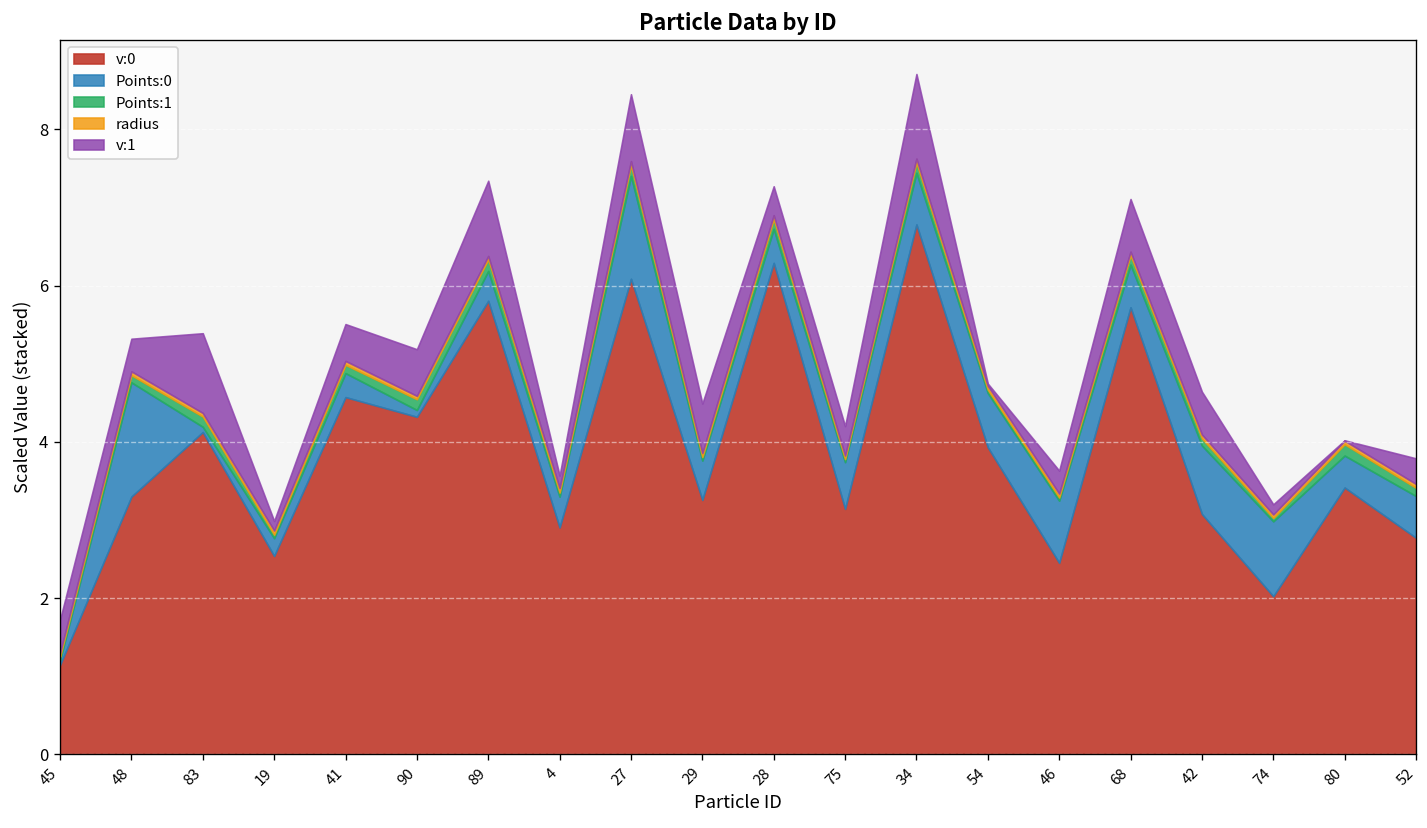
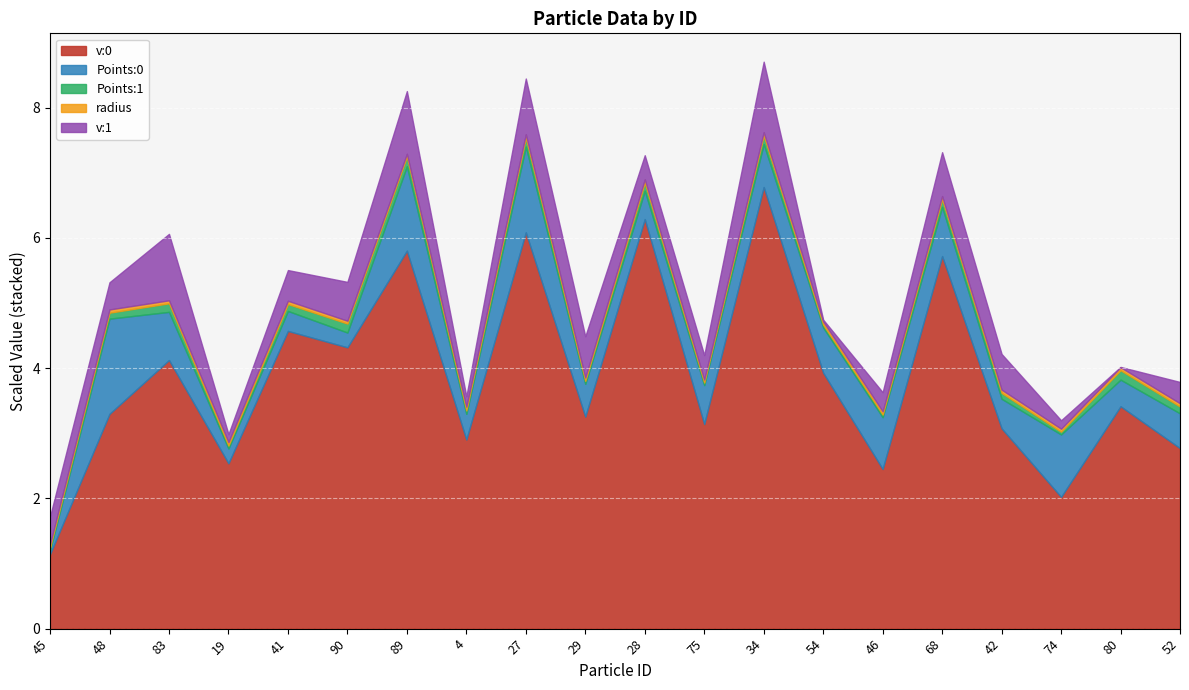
Points:0, 83: 0.1 -> 0.7
Points:0, 90: 0.1 -> 0.2
Points:0, 89: 0.4 -> 1.3
Points:0, 68: 0.5 -> 0.8
Points:0, 42: 0.9 -> 0.5
